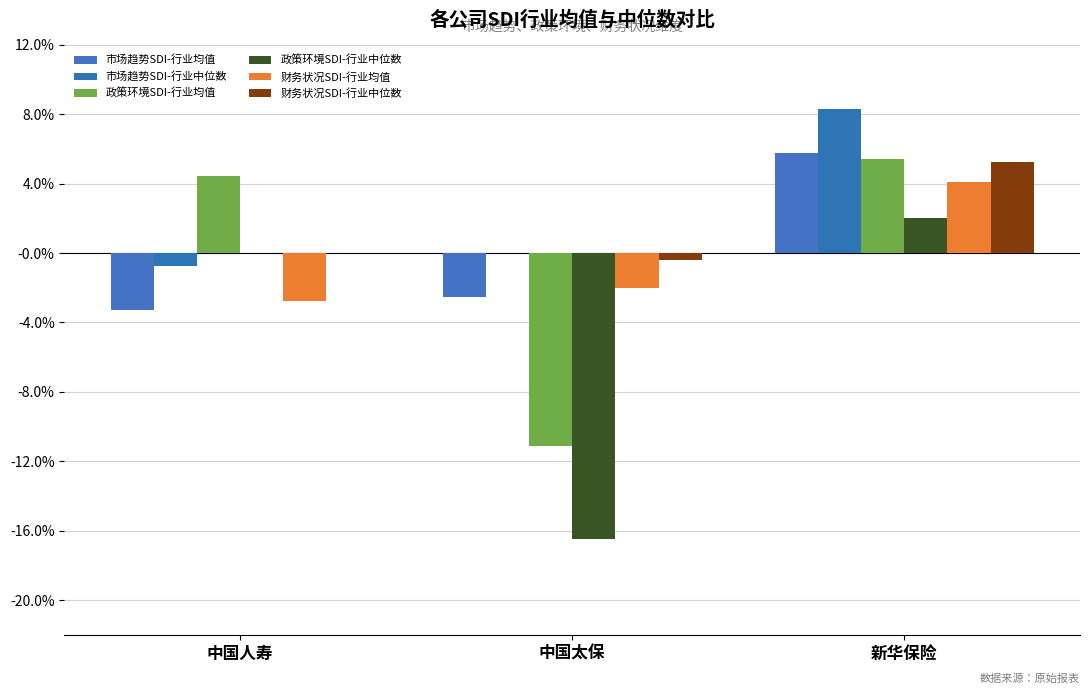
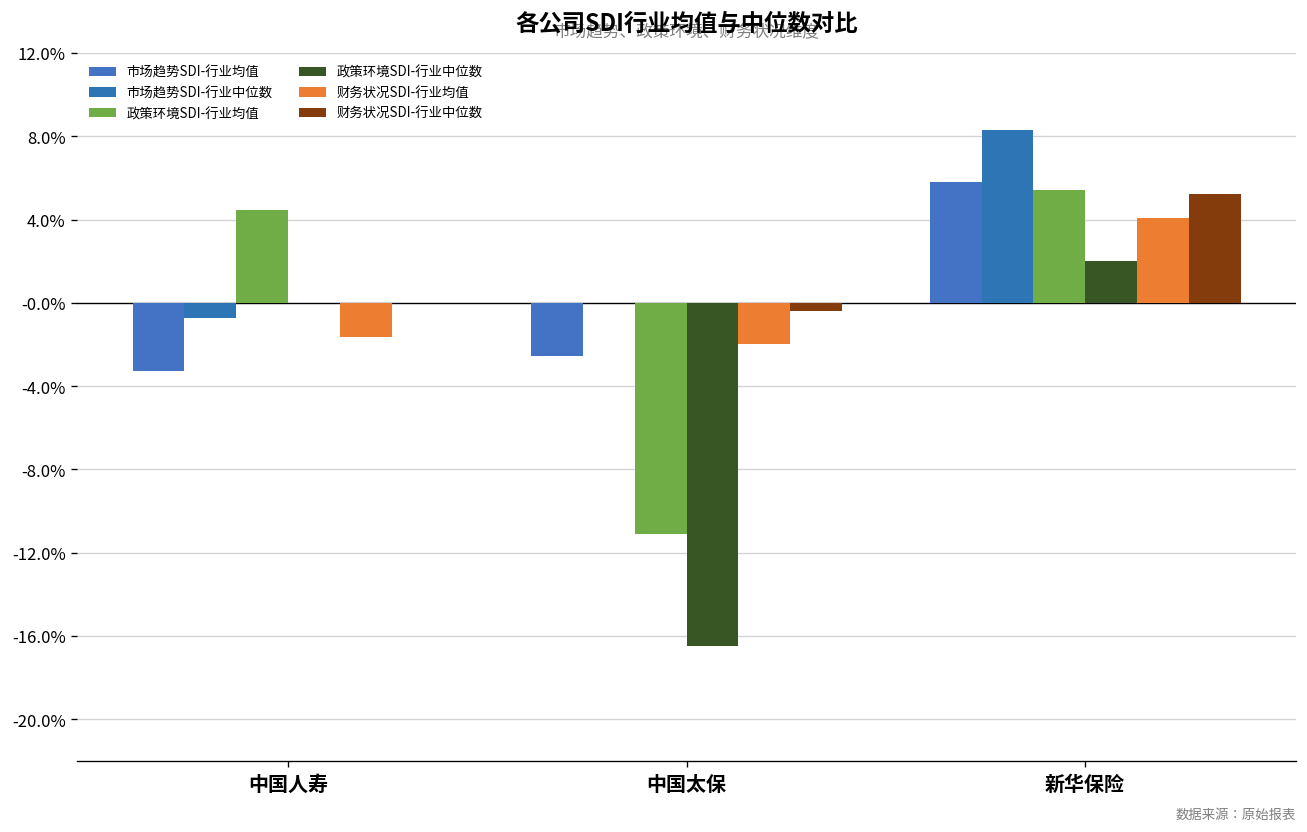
财务状况SDI-行业均值, 中国人寿: -2.7% -> -1.6%
